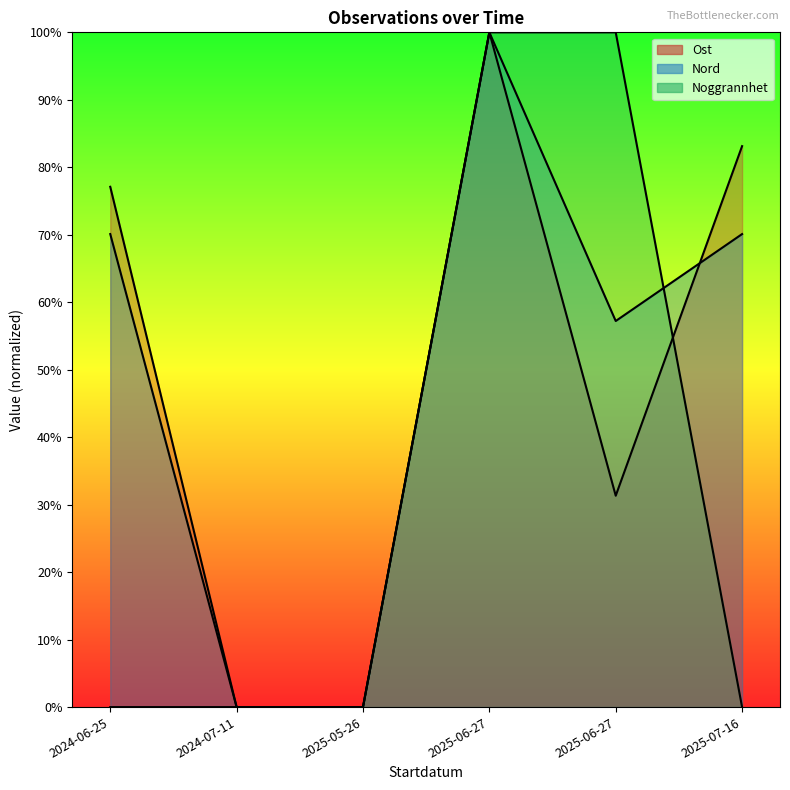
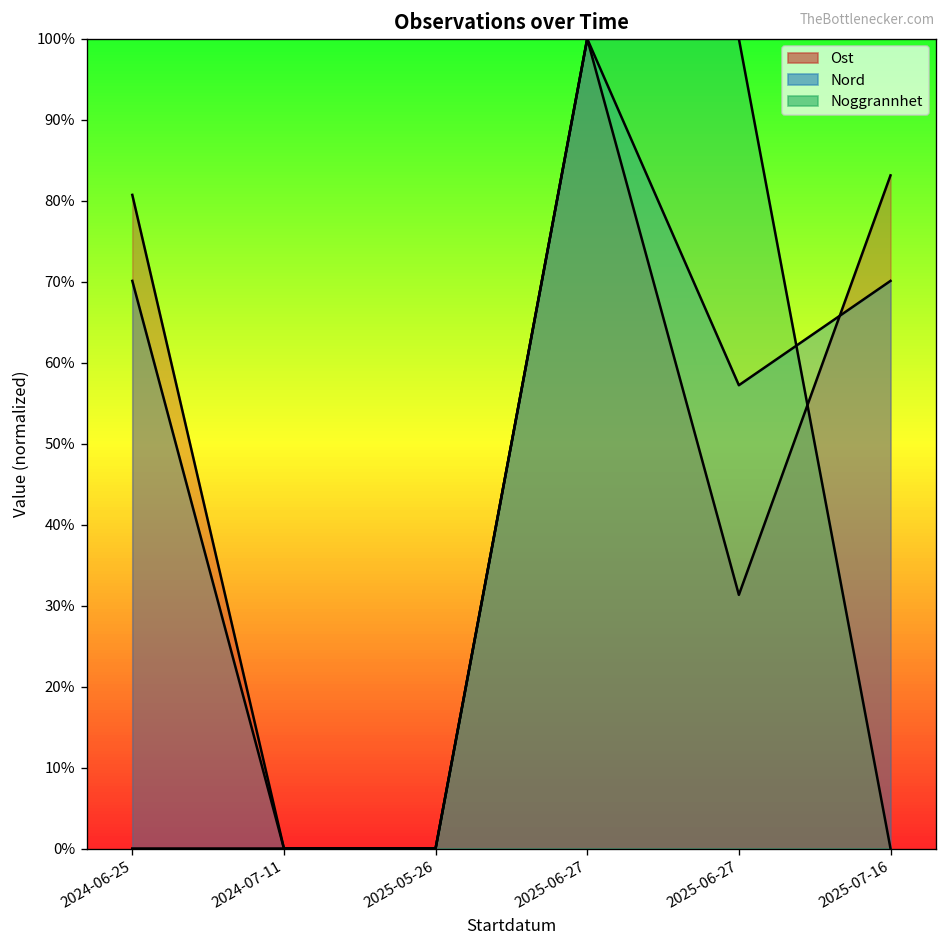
Ost, 2024-06-25: 77% -> 81%
